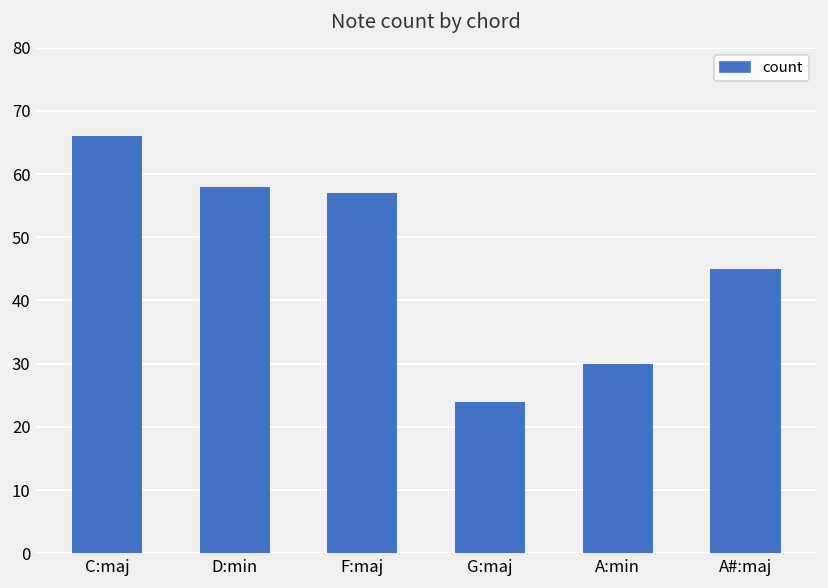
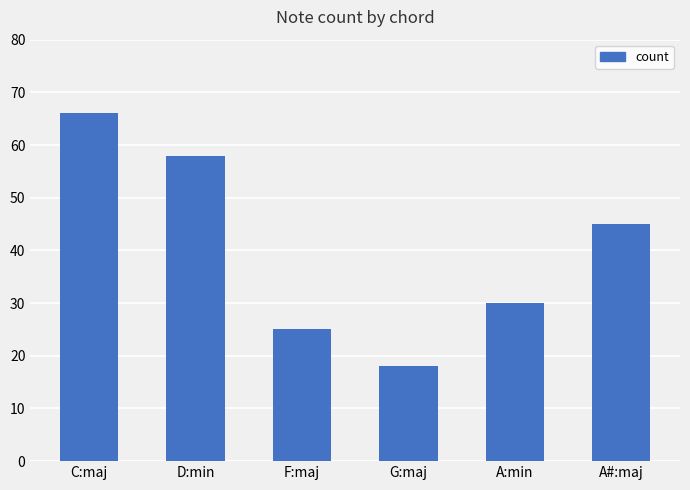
F:maj: 57 -> 25
G:maj: 24 -> 18
